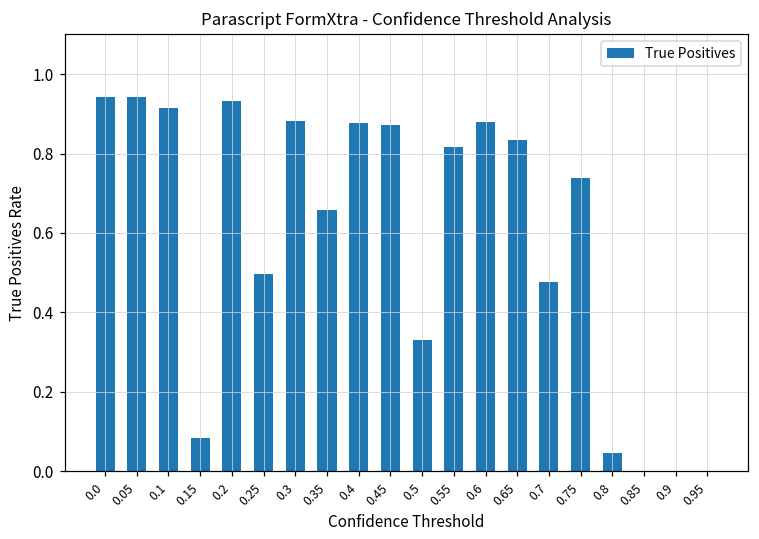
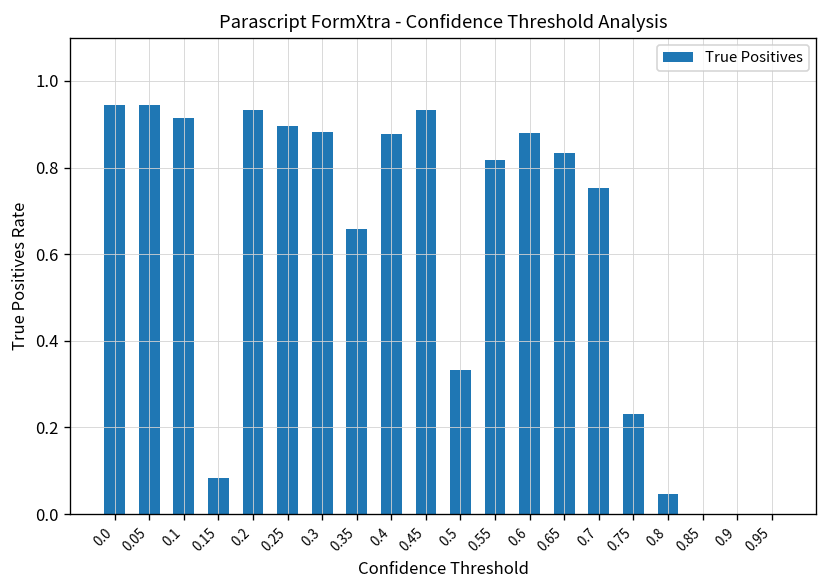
0.25: 0.50 -> 0.90
0.45: 0.87 -> 0.93
0.7: 0.48 -> 0.75
0.75: 0.74 -> 0.23
